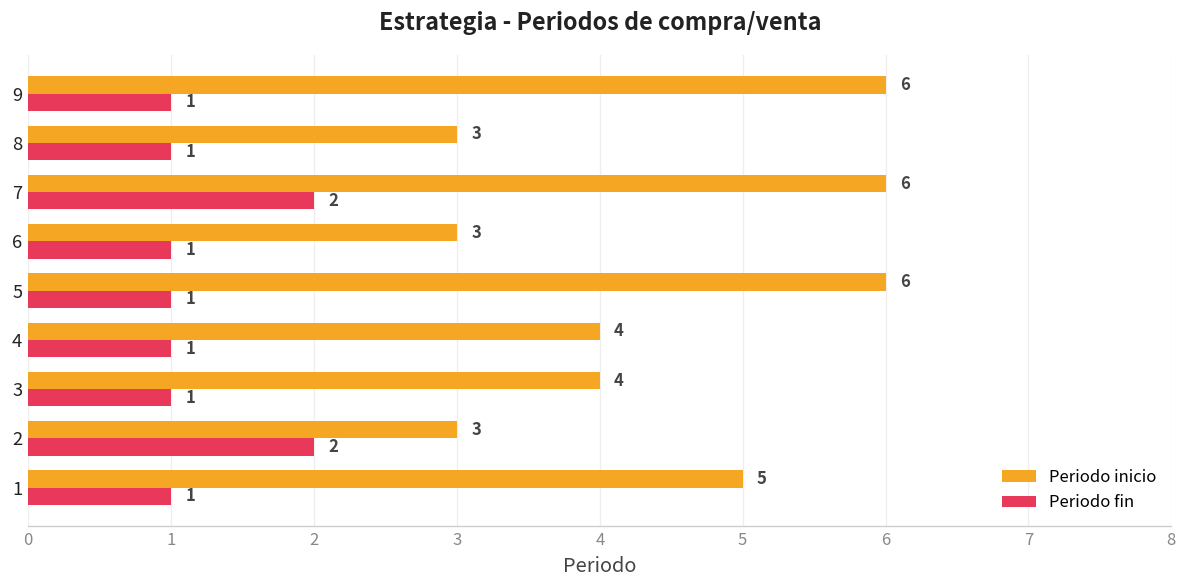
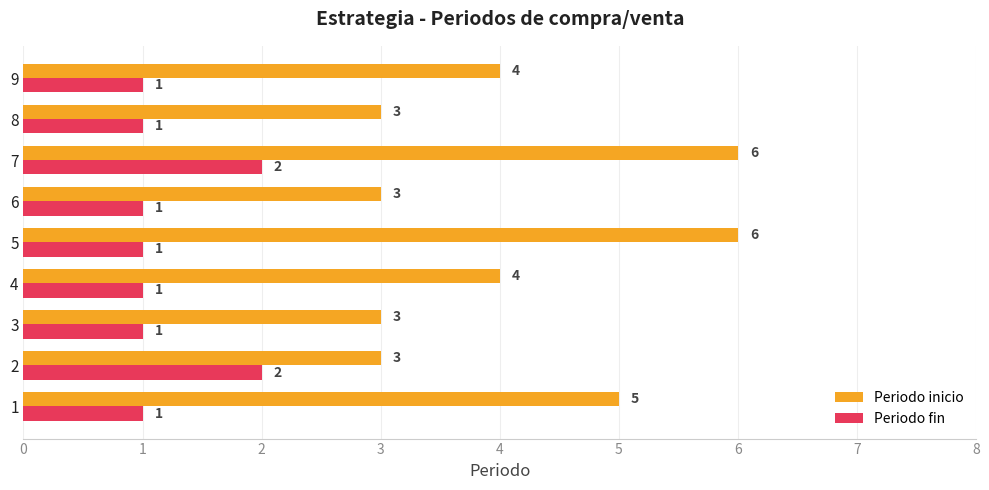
Periodo inicio, 9: 6 -> 4
Periodo inicio, 3: 4 -> 3
